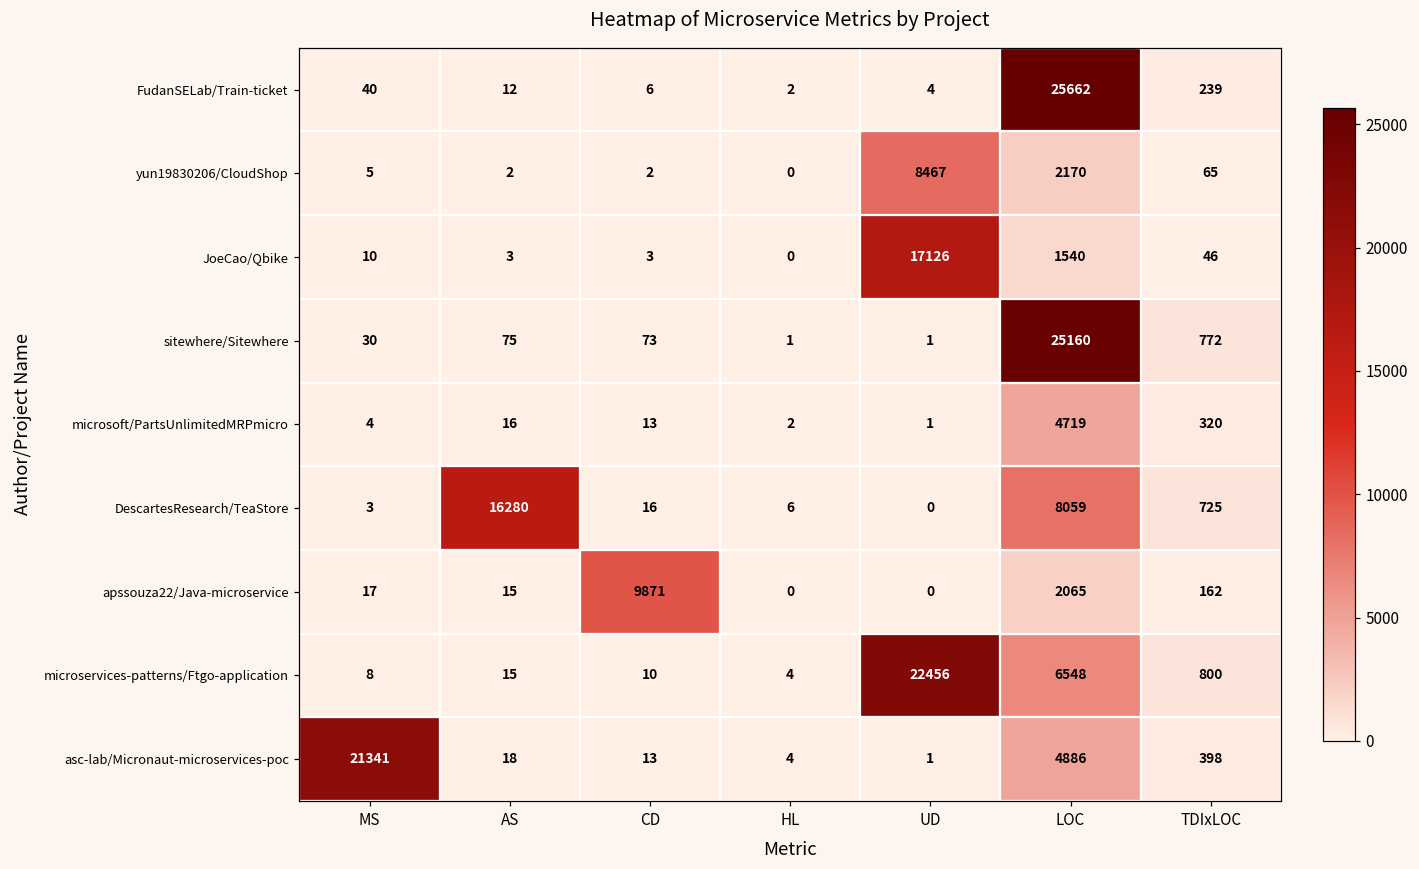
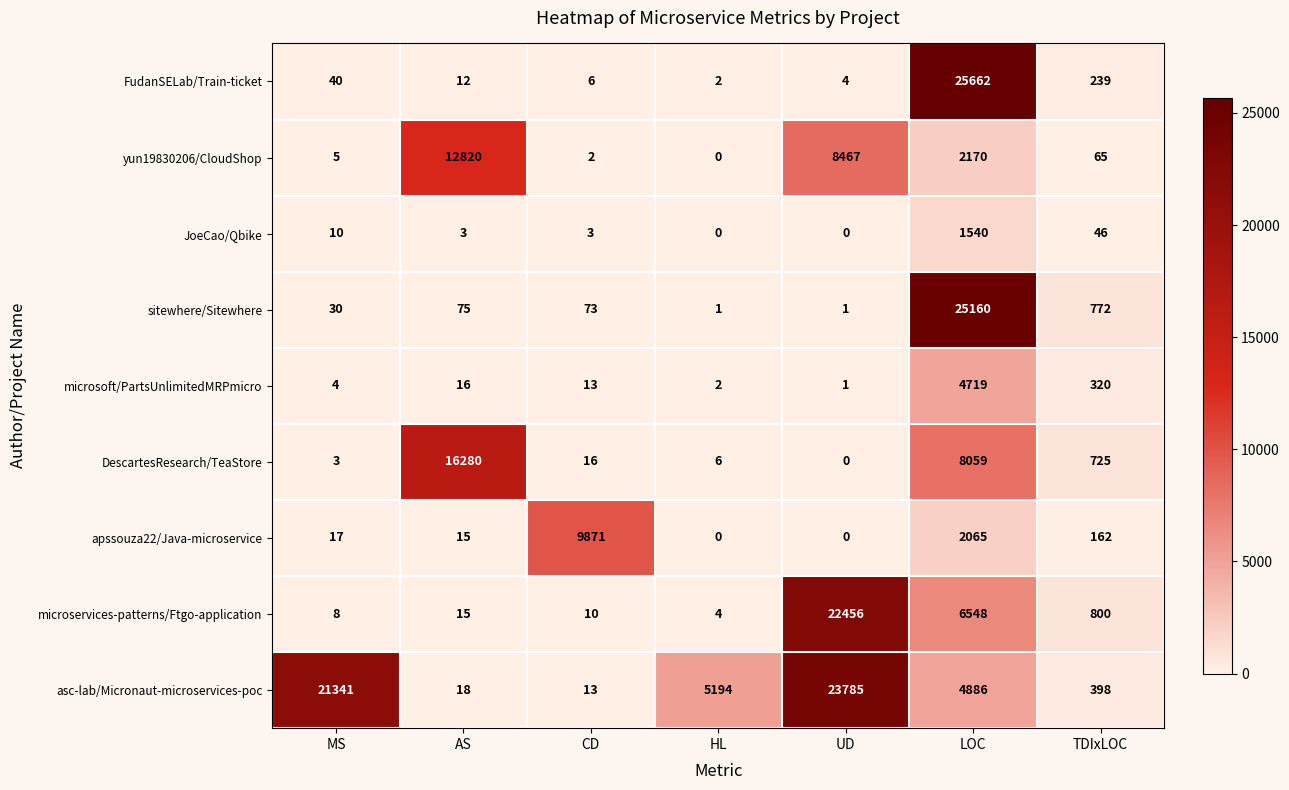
yun19830206/CloudShop, AS: 2 -> 12820
JoeCao/Qbike, UD: 17126 -> 0
asc-lab/Micronaut-microservices-poc, HL: 4 -> 5194
asc-lab/Micronaut-microservices-poc, UD: 1 -> 23785
